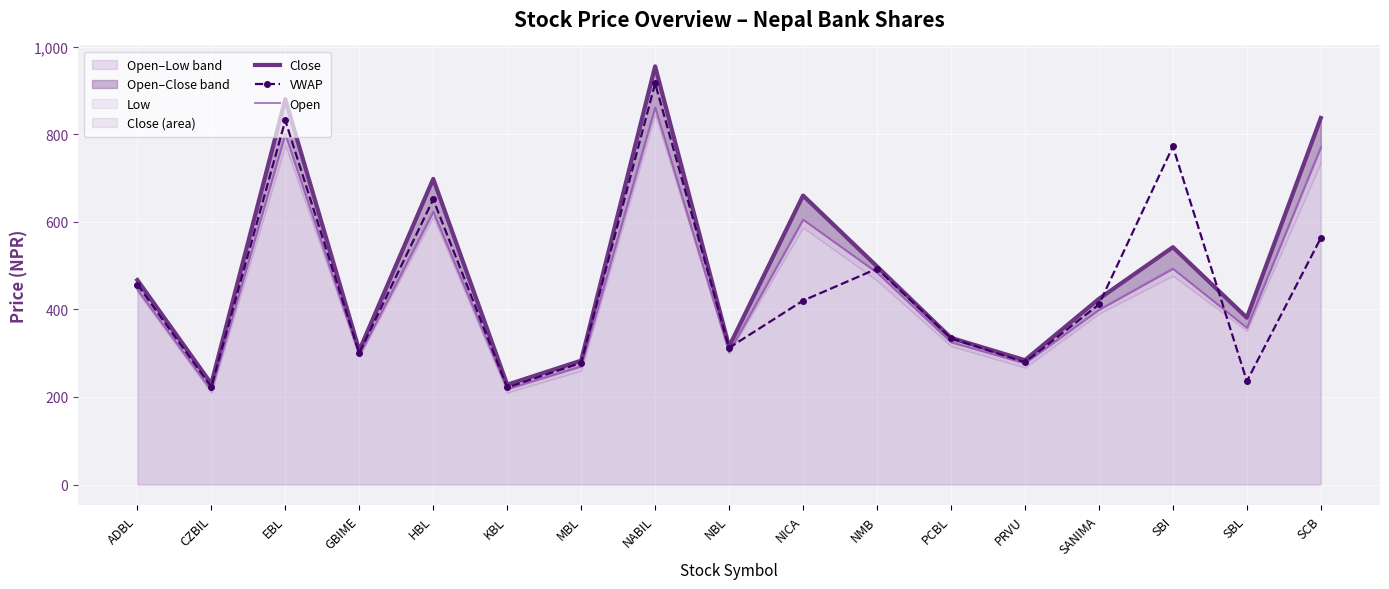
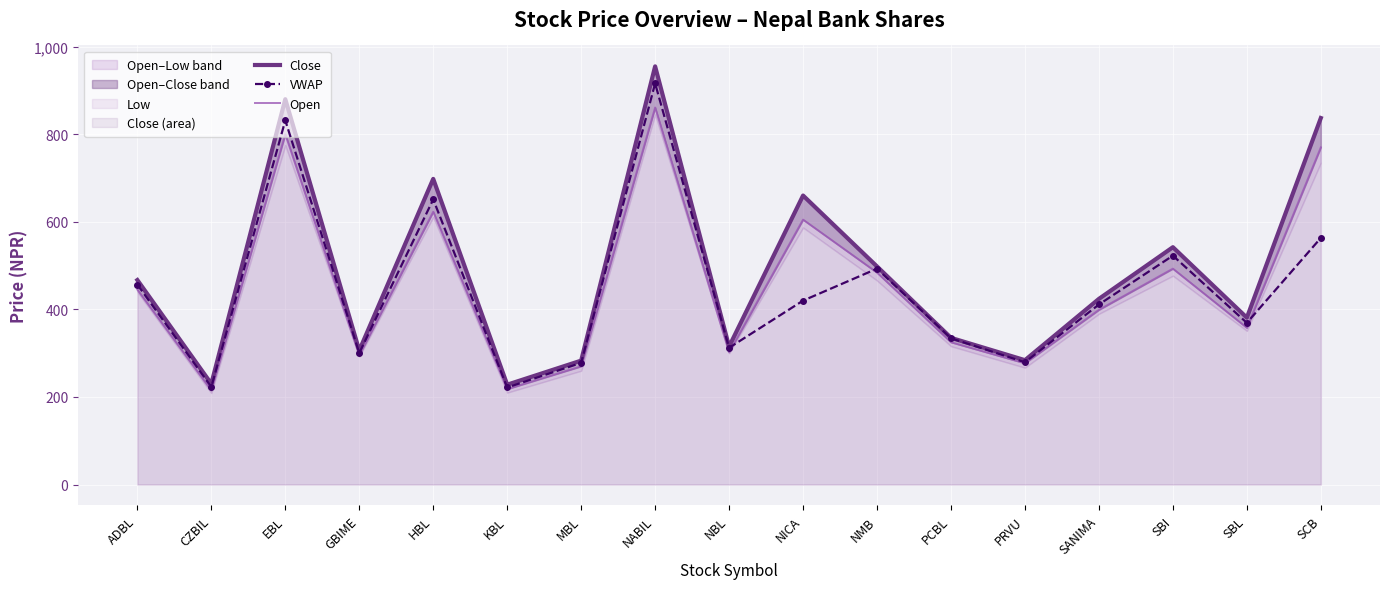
VWAP, SBI: 770 -> 520
VWAP, SBL: 240 -> 370
